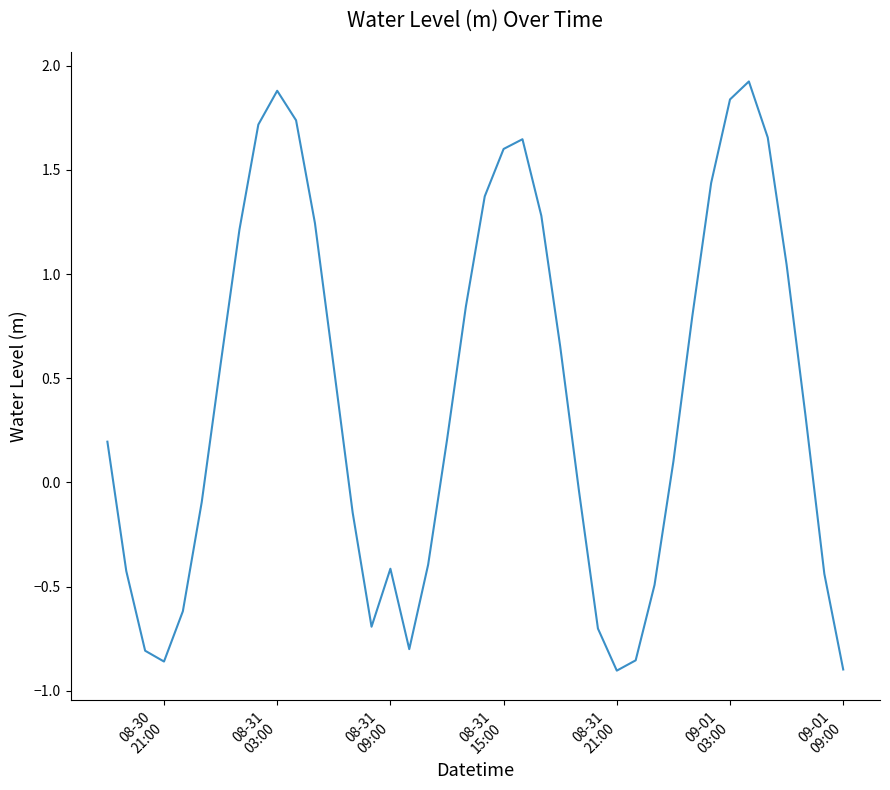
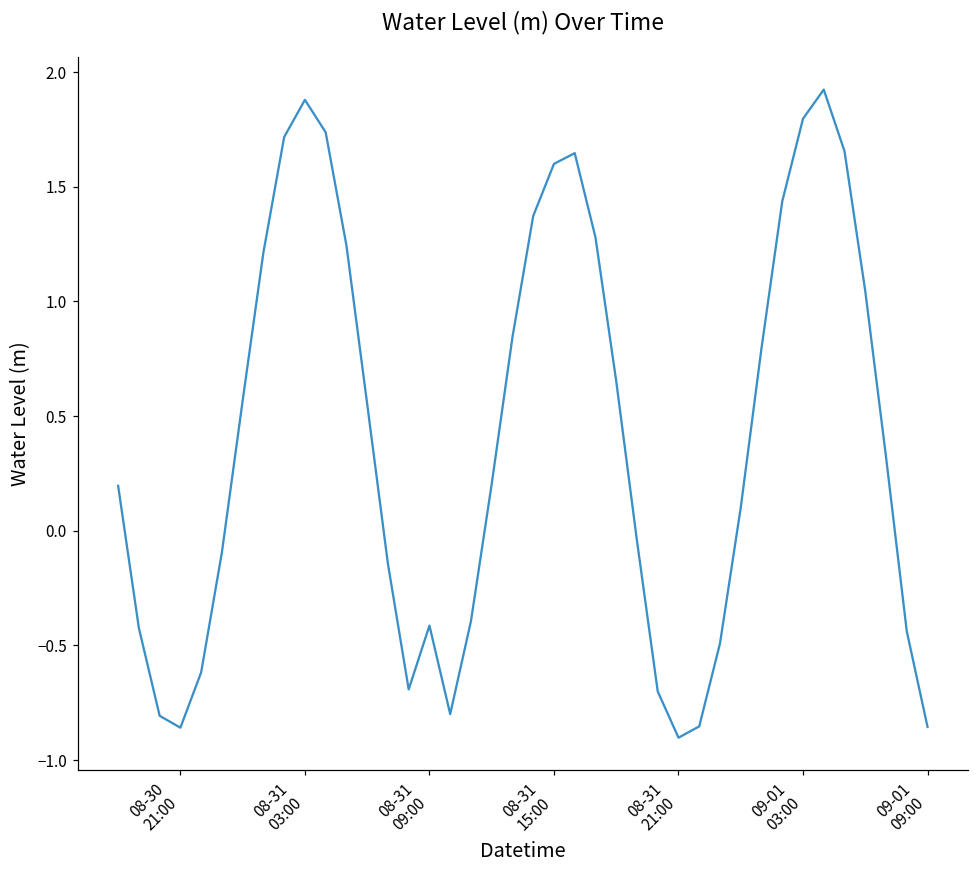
09-01 03:00: 1.84 -> 1.80
09-01 09:00: -0.90 -> -0.86
